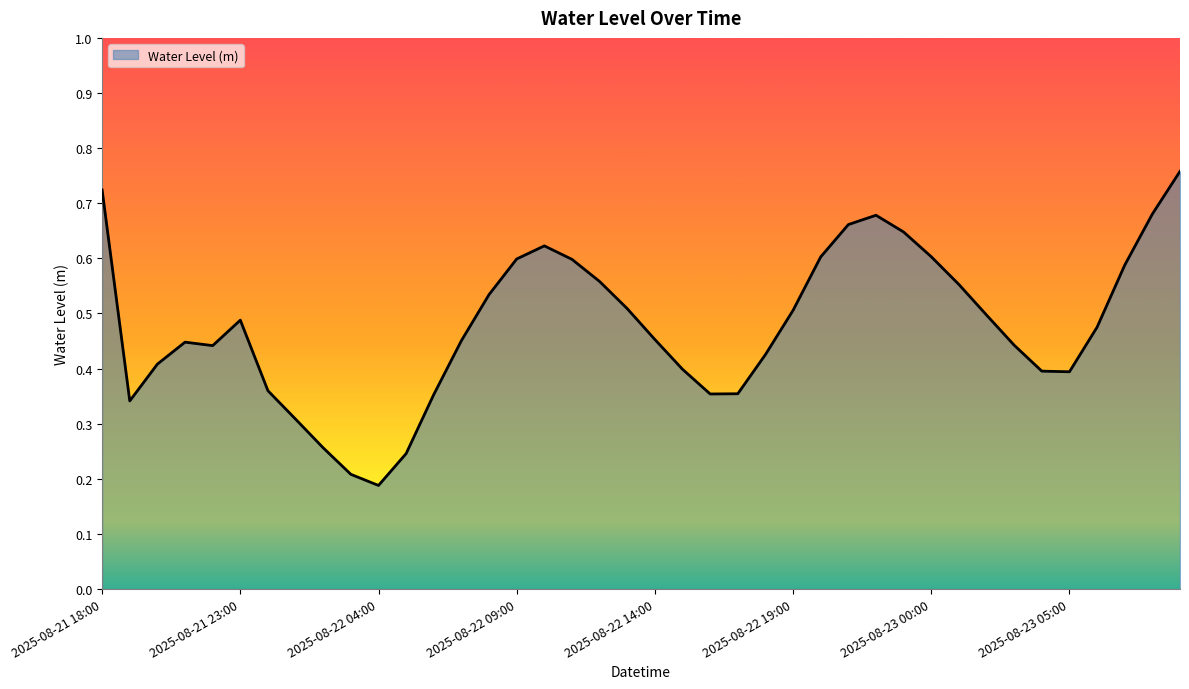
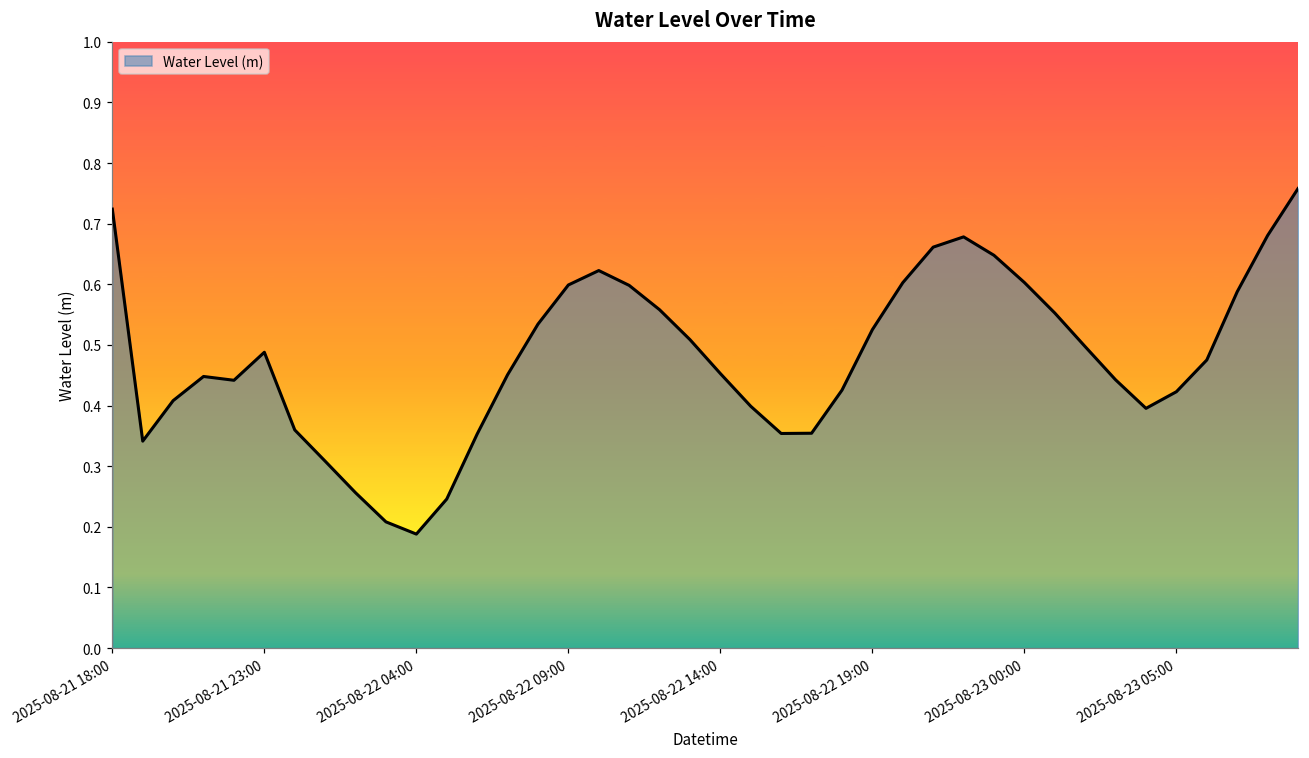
2025-08-22 19:00: 0.51 -> 0.53
2025-08-23 05:00: 0.39 -> 0.42
